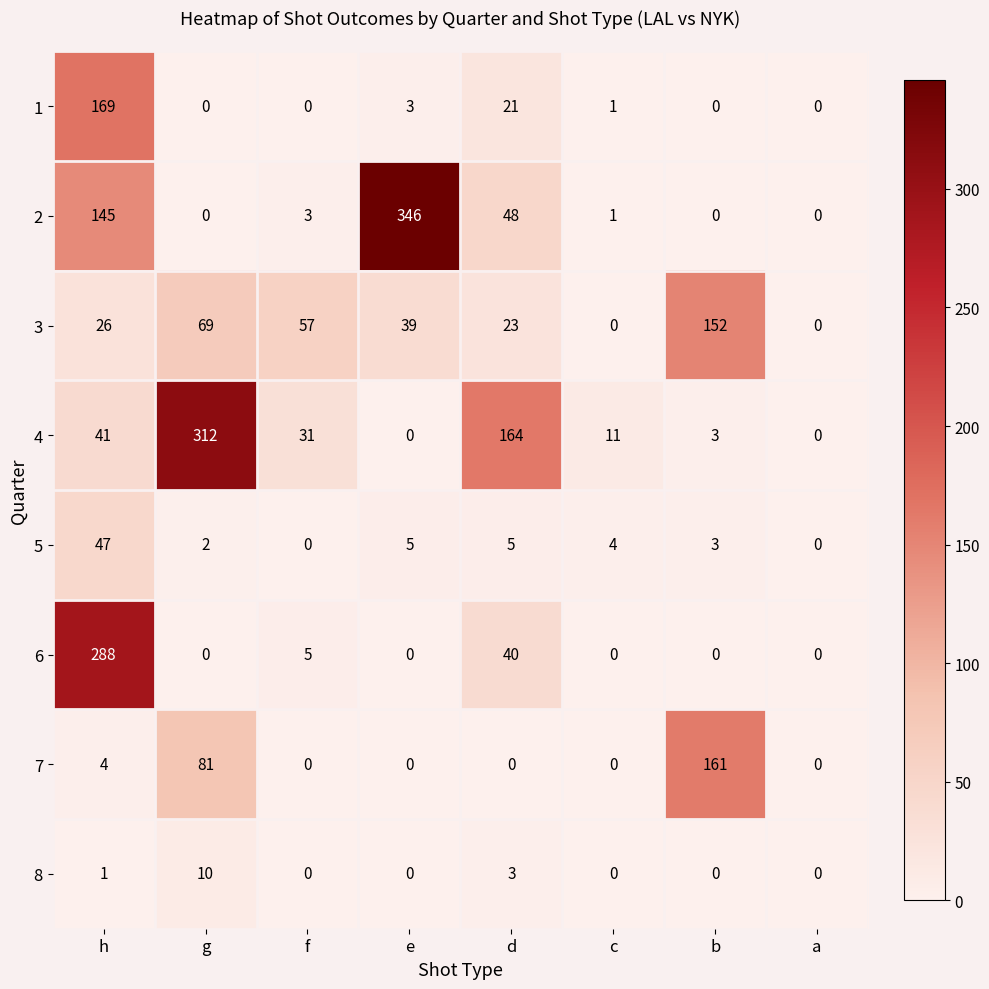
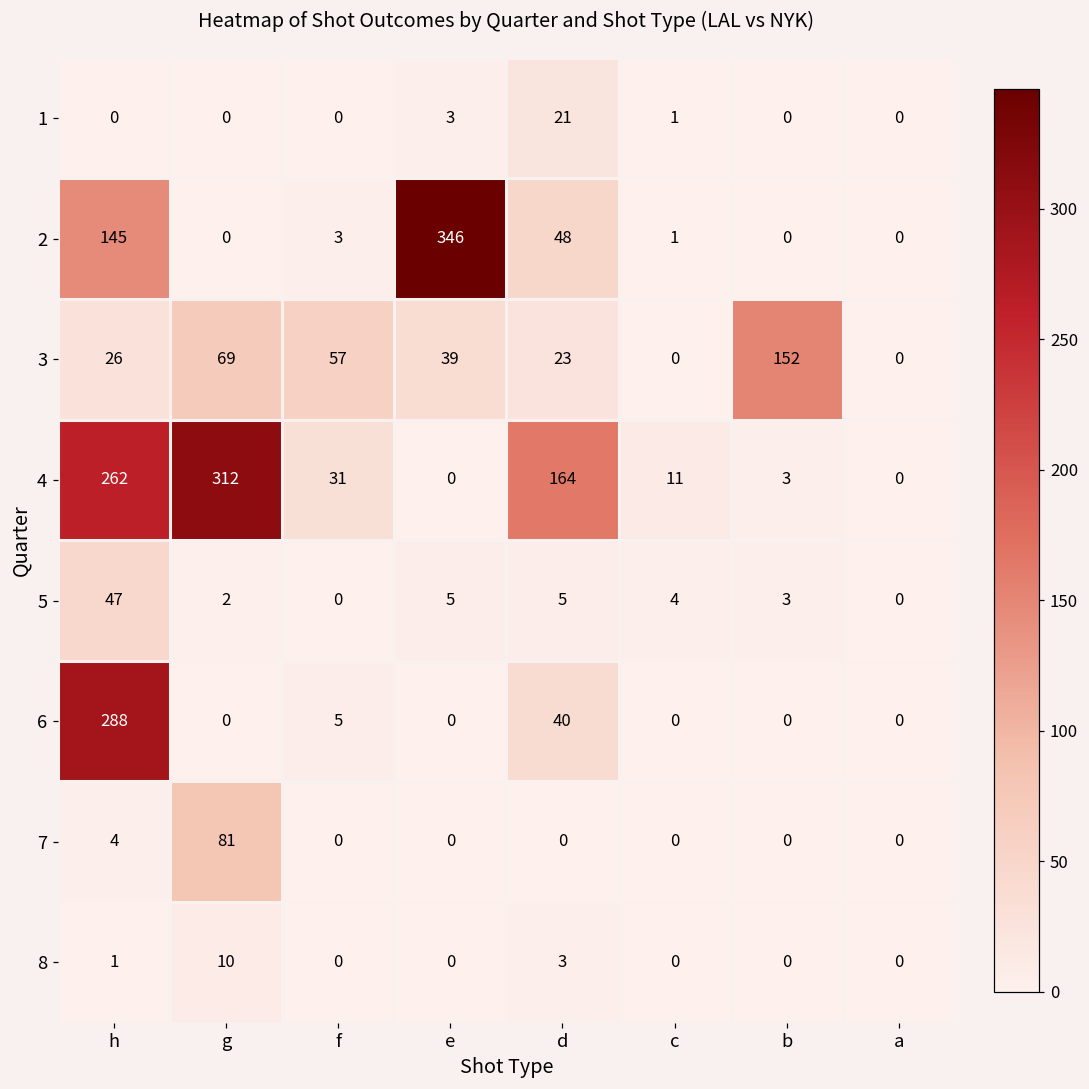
1, h: 169 -> 0
4, h: 41 -> 262
7, b: 161 -> 0
